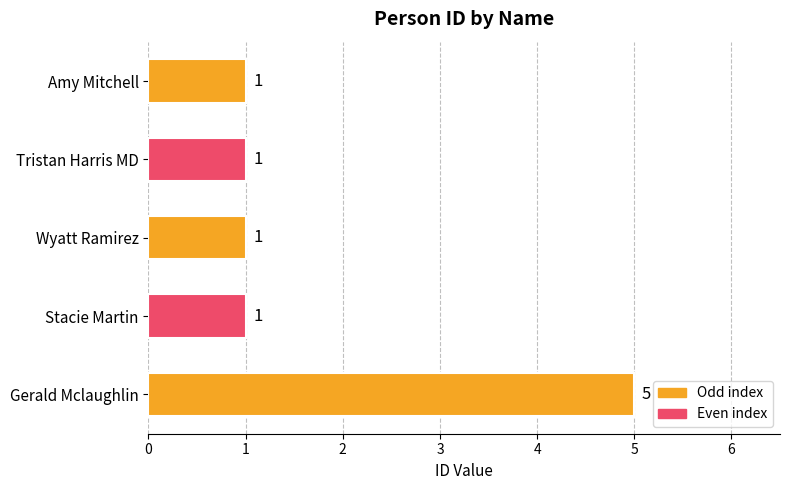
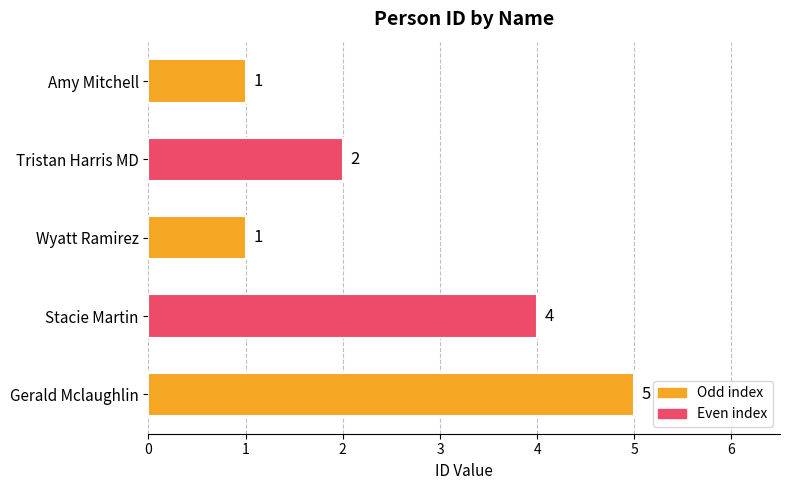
Tristan Harris MD: 1 -> 2
Stacie Martin: 1 -> 4
